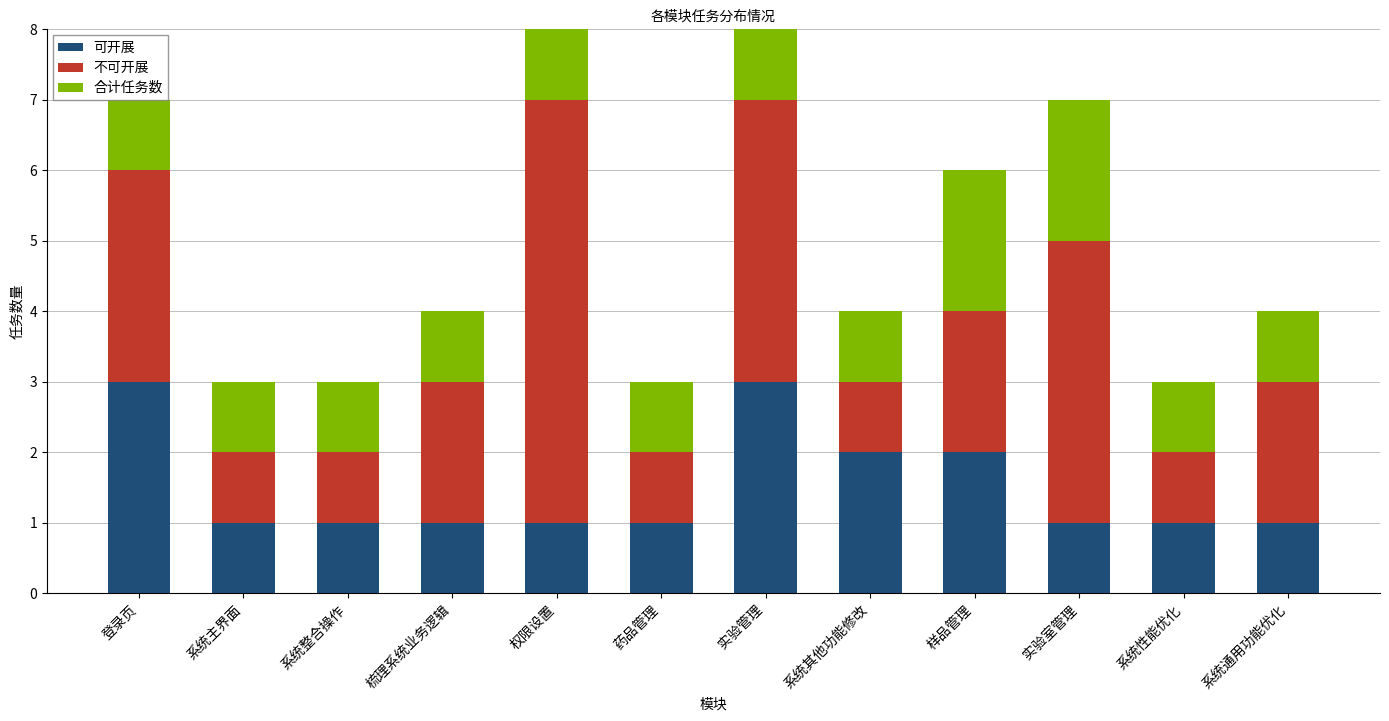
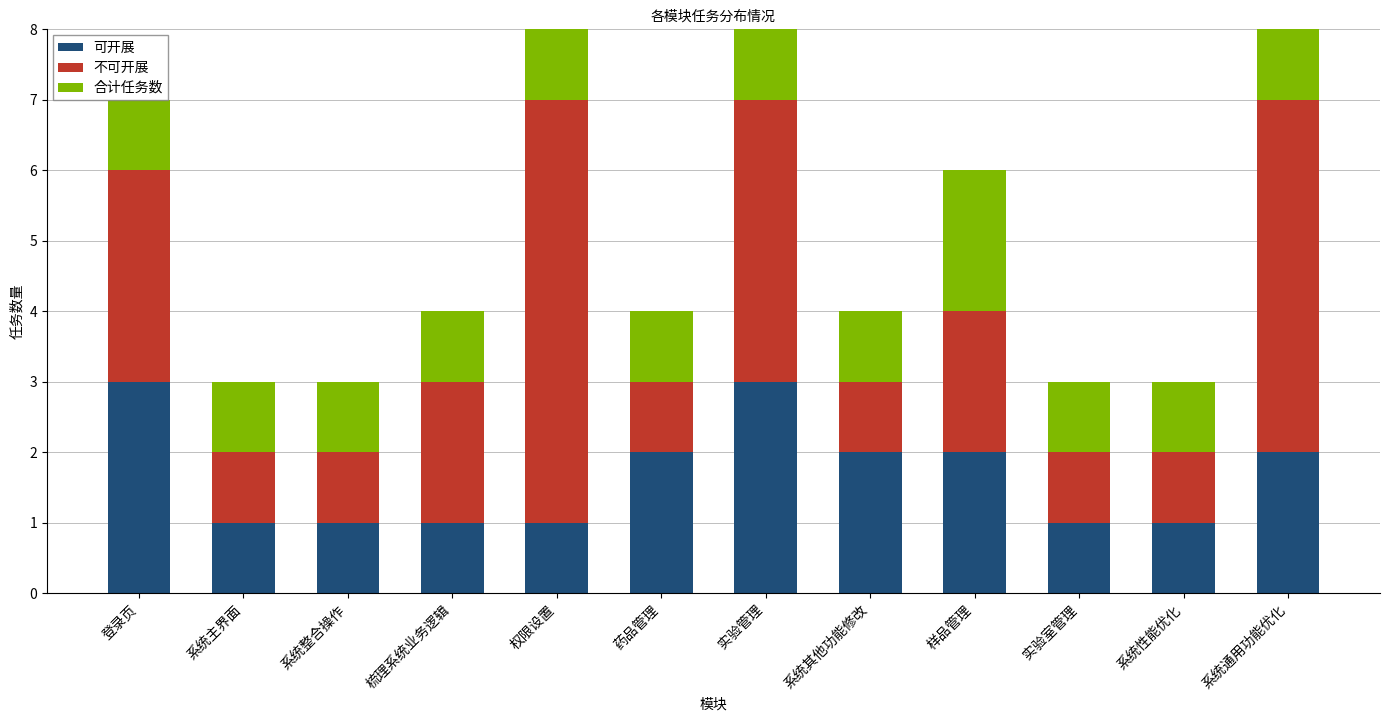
可开展, 药品管理: 1 -> 2
不可开展, 实验室管理: 4 -> 1
合计任务数, 实验室管理: 2 -> 1
可开展, 系统通用功能优化: 1 -> 2
不可开展, 系统通用功能优化: 2 -> 5
